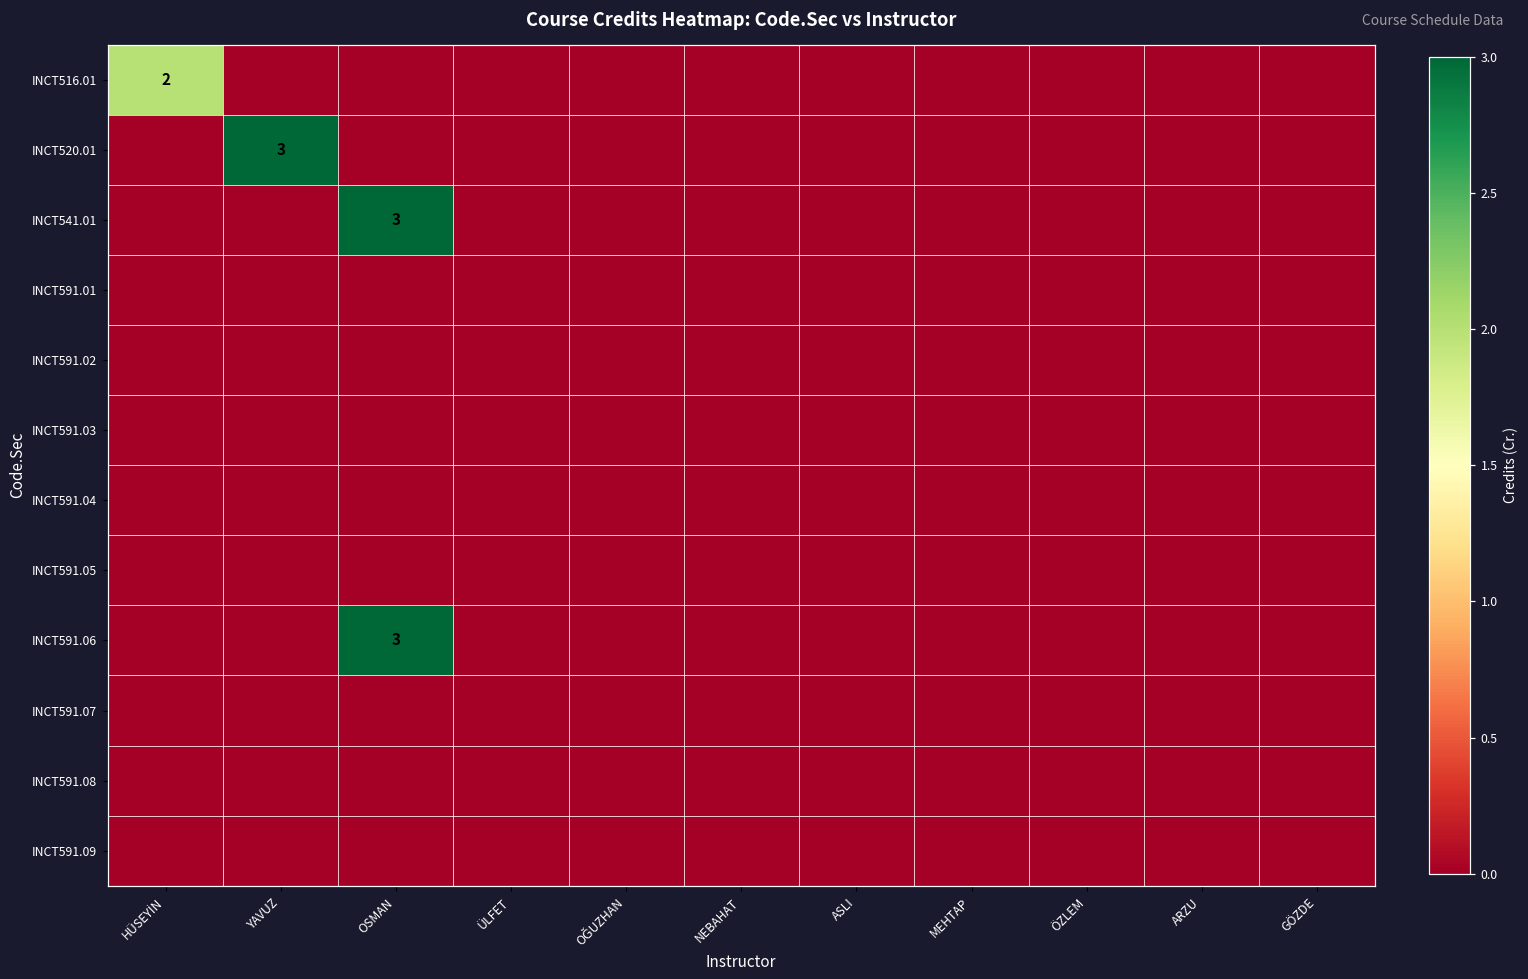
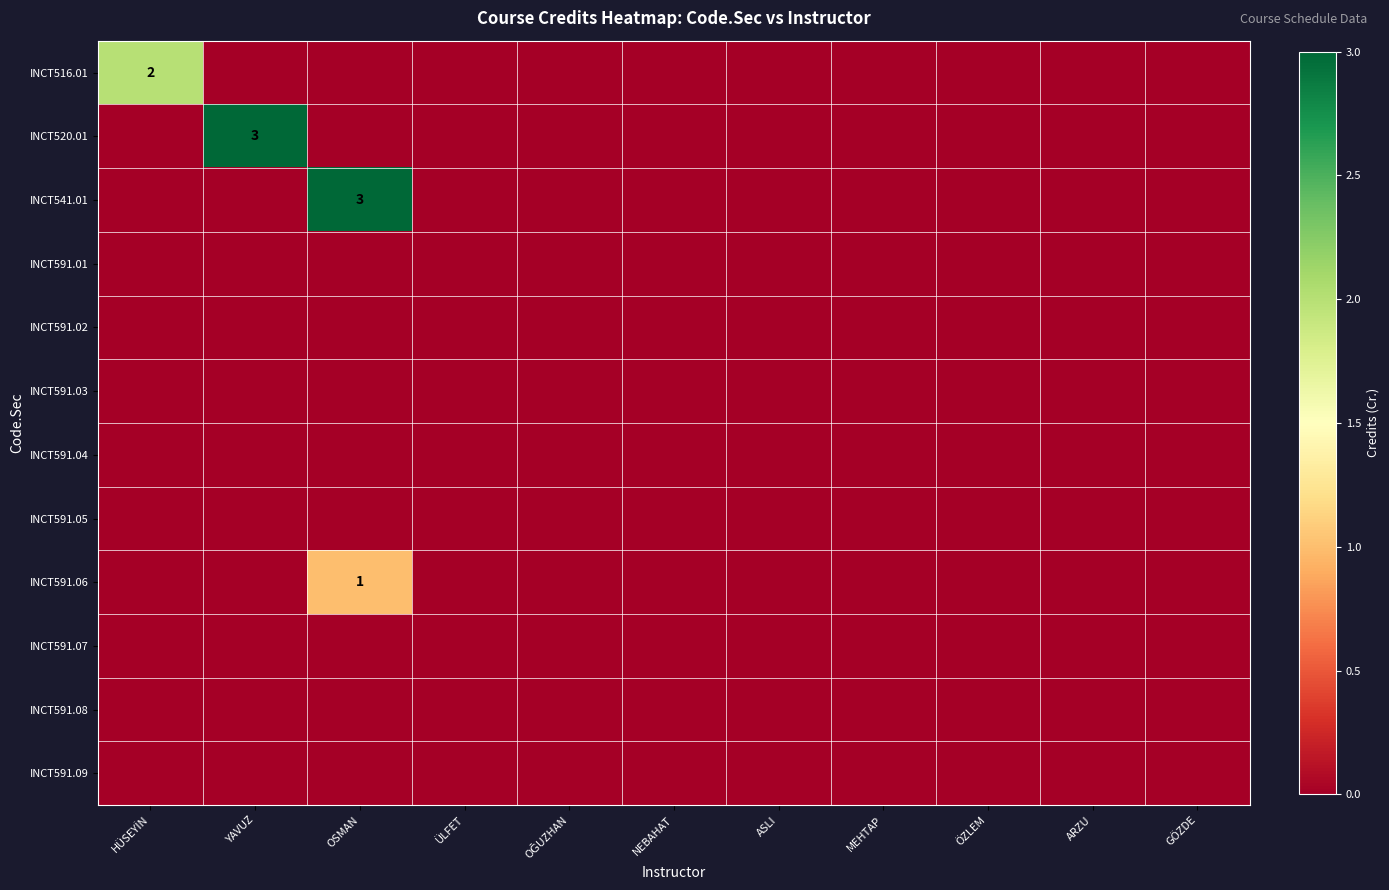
INCT591.06, OSMAN: 3 -> 1
